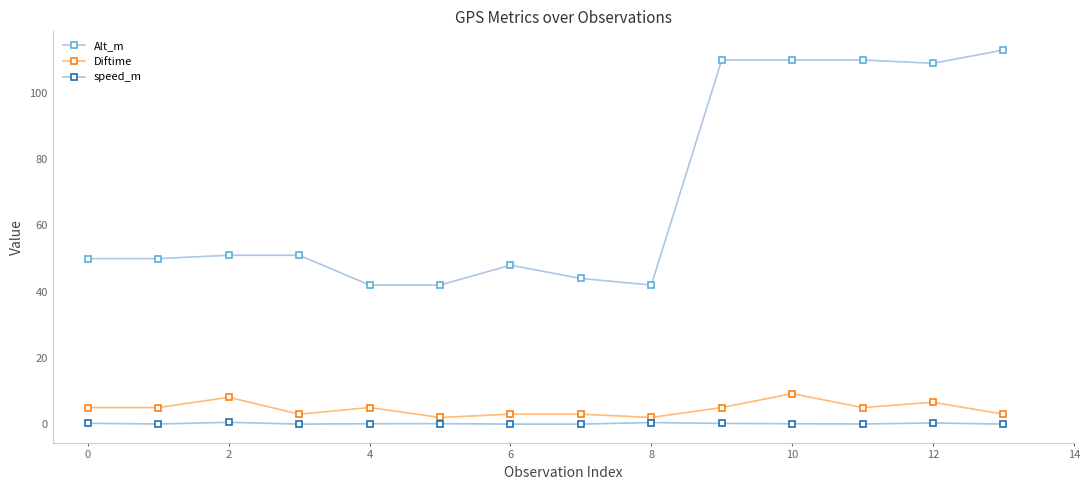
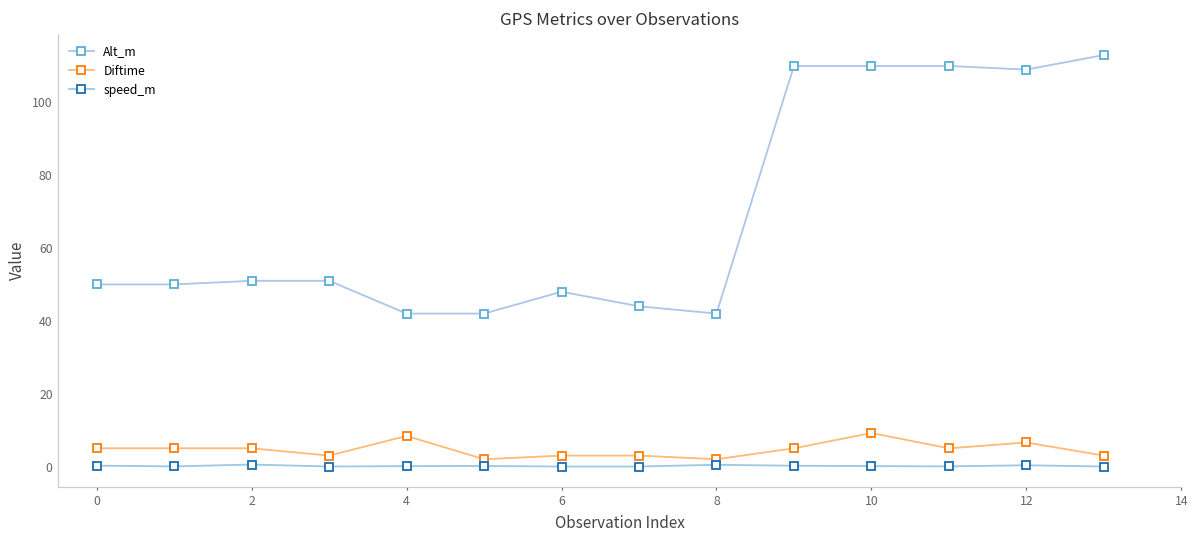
Diftime, 2: 8 -> 5
Diftime, 4: 5 -> 8
